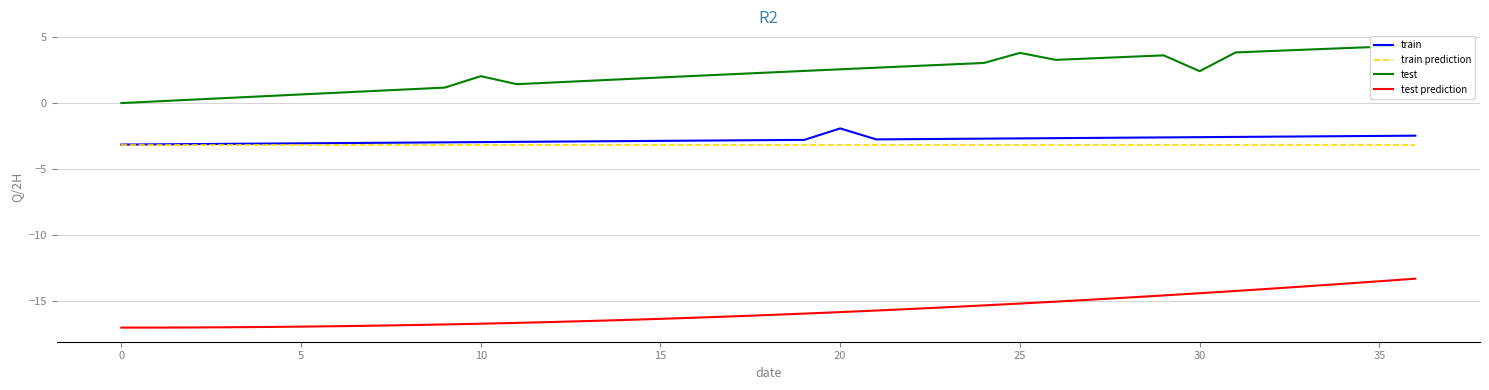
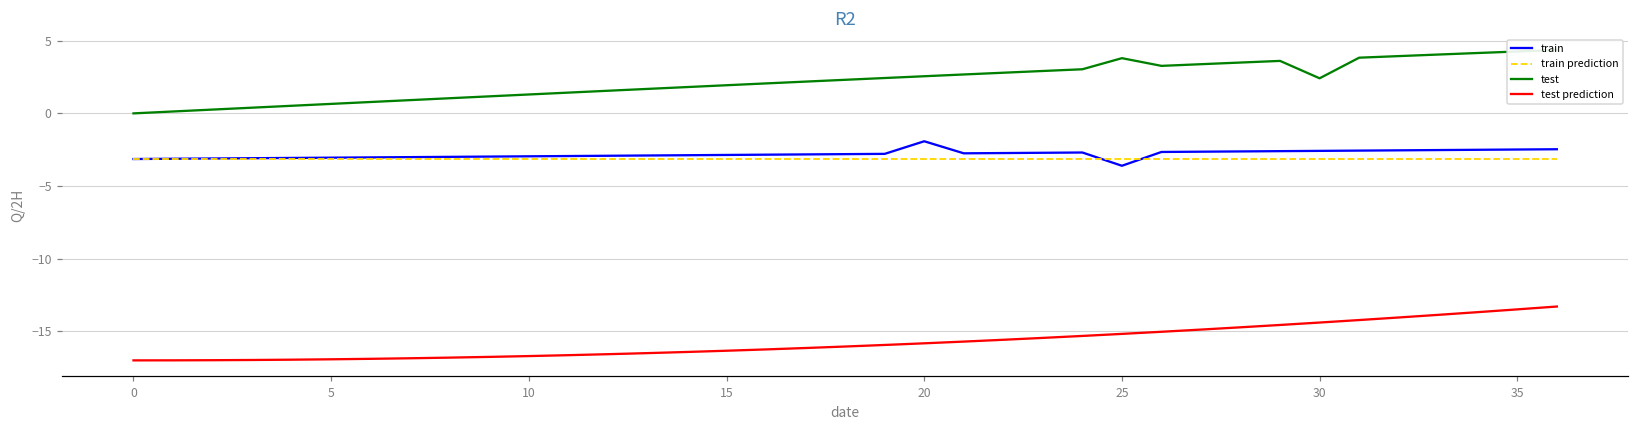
test, 10: 2.0 -> 1.3
train, 25: -2.7 -> -3.6
